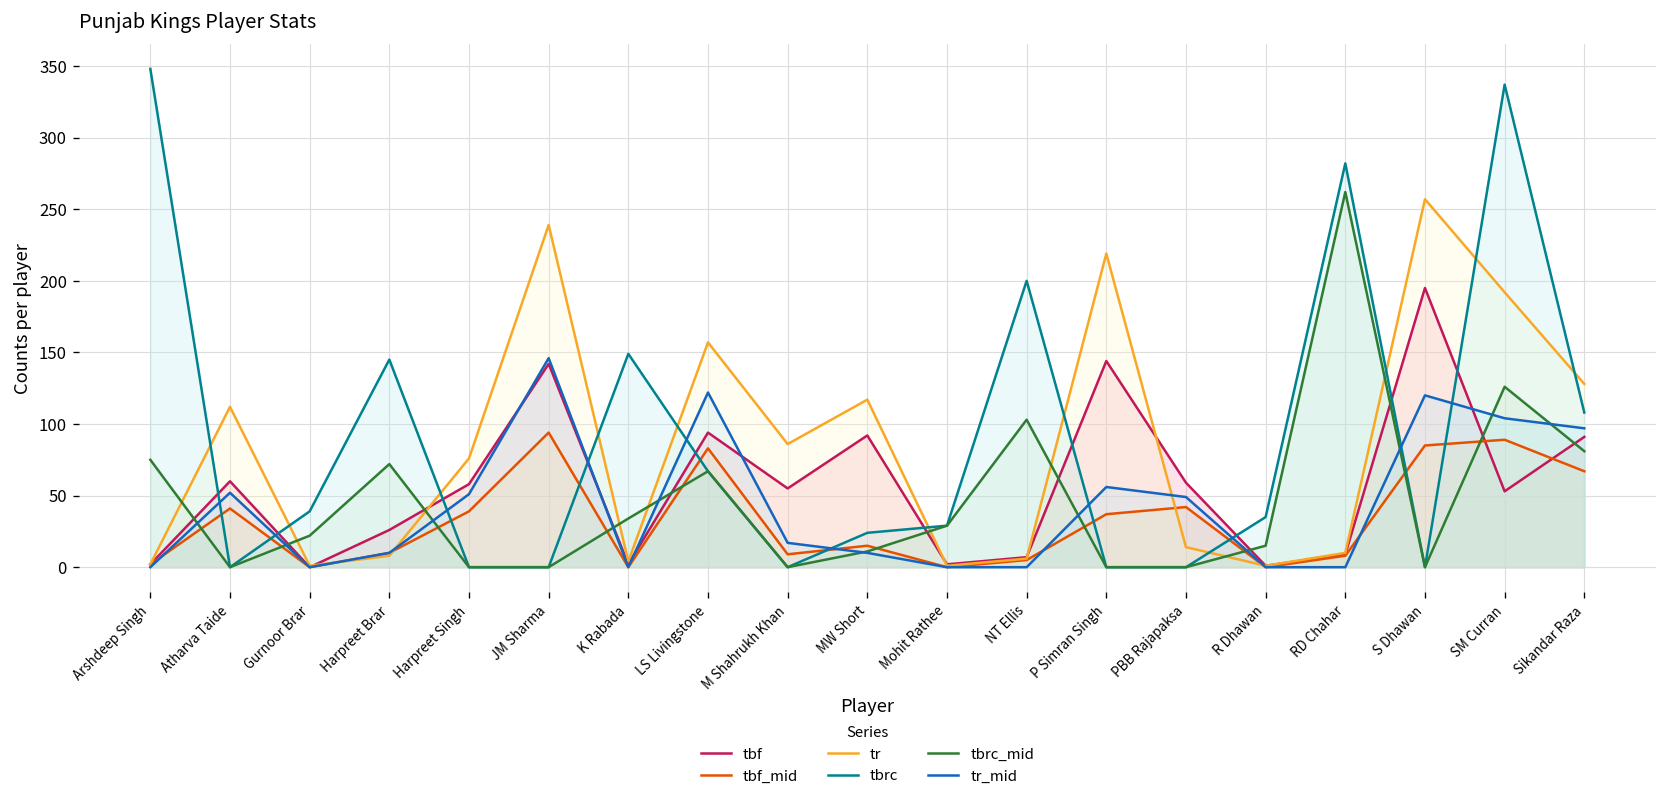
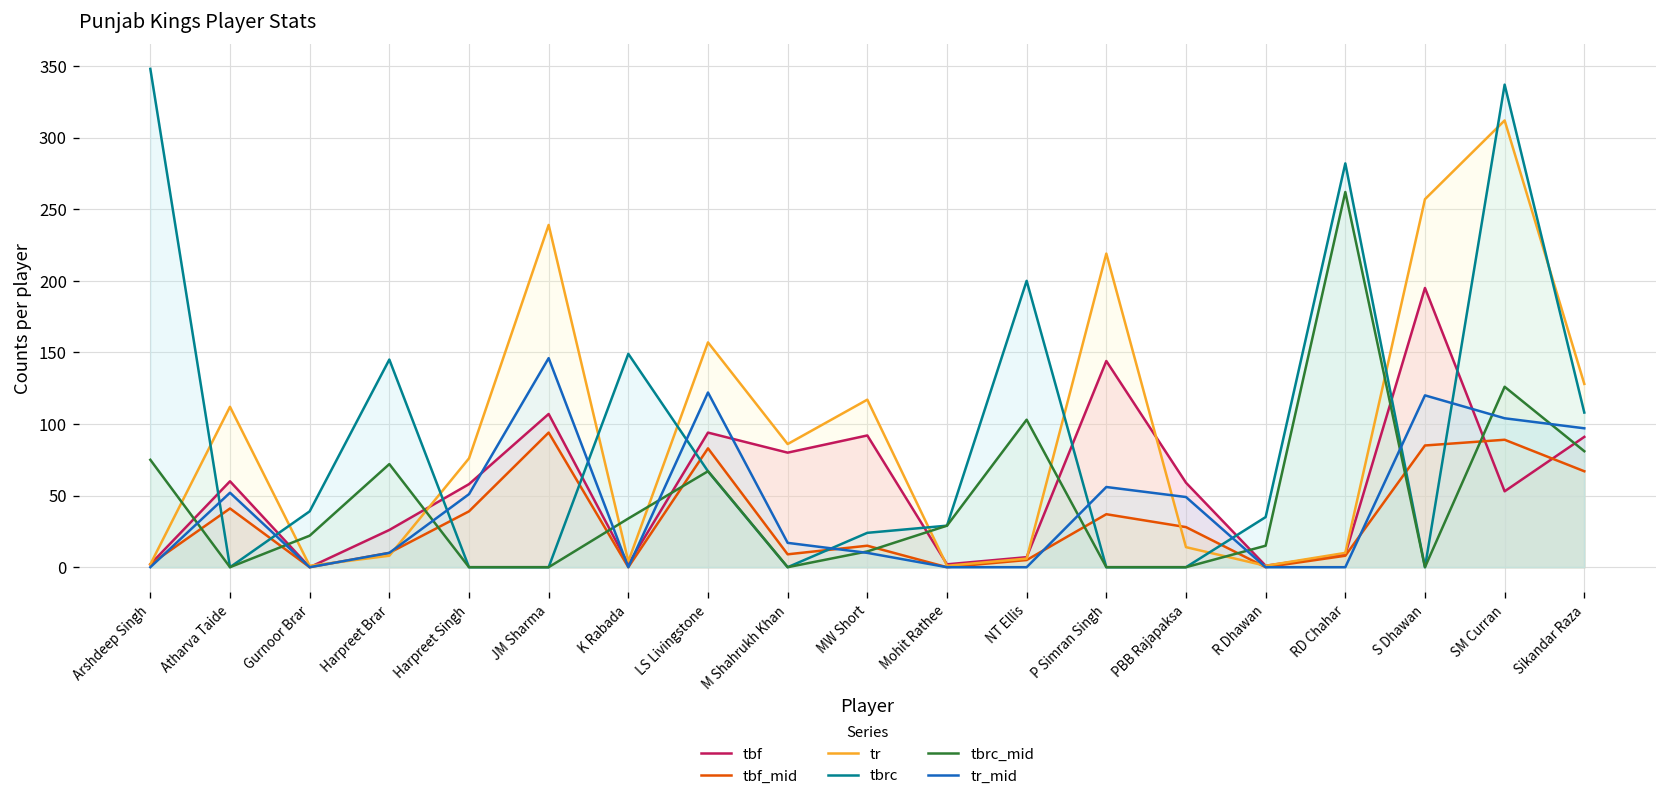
tbf, JM Sharma: 142 -> 107
tbf, M Shahrukh Khan: 55 -> 80
tbf_mid, PBB Rajapaksa: 42 -> 28
tr, SM Curran: 192 -> 312
